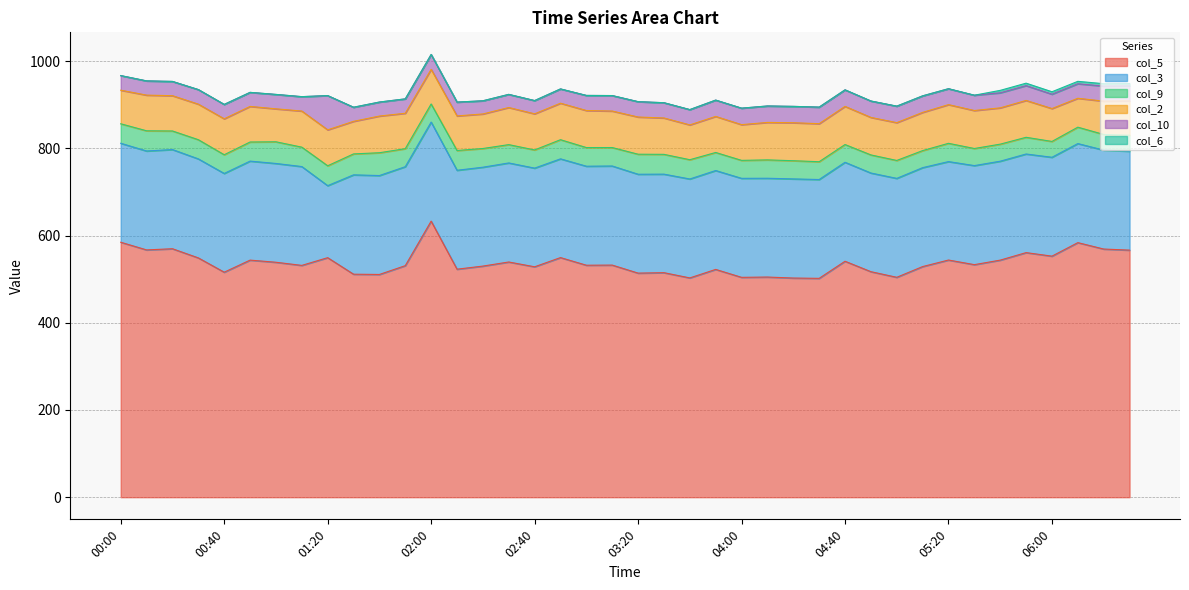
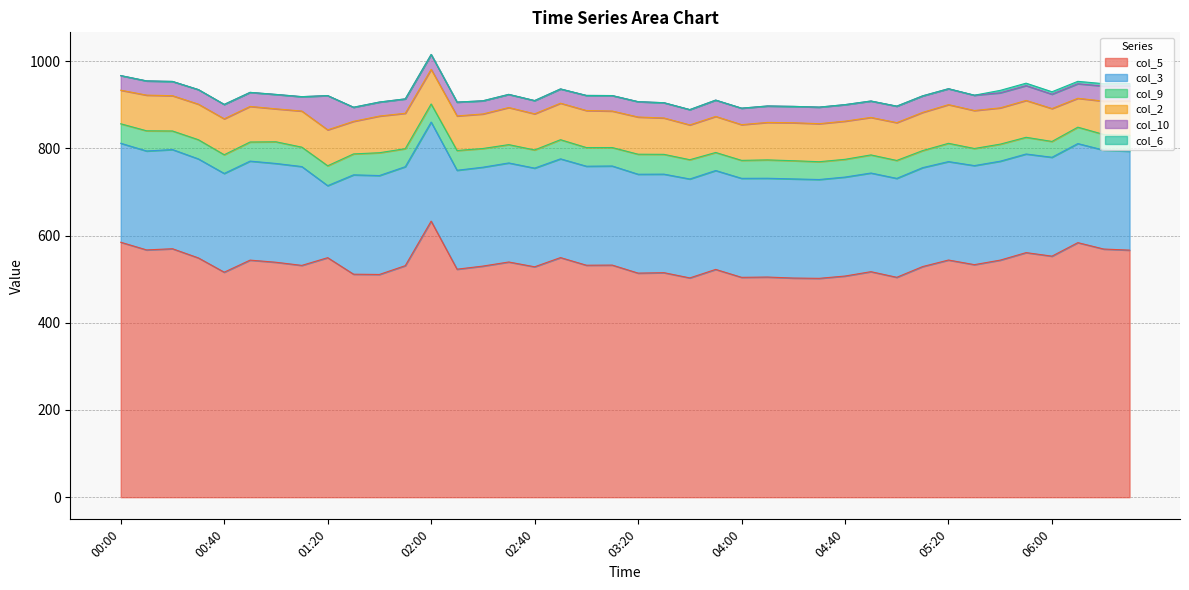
col_5, 04:40: 540 -> 510
